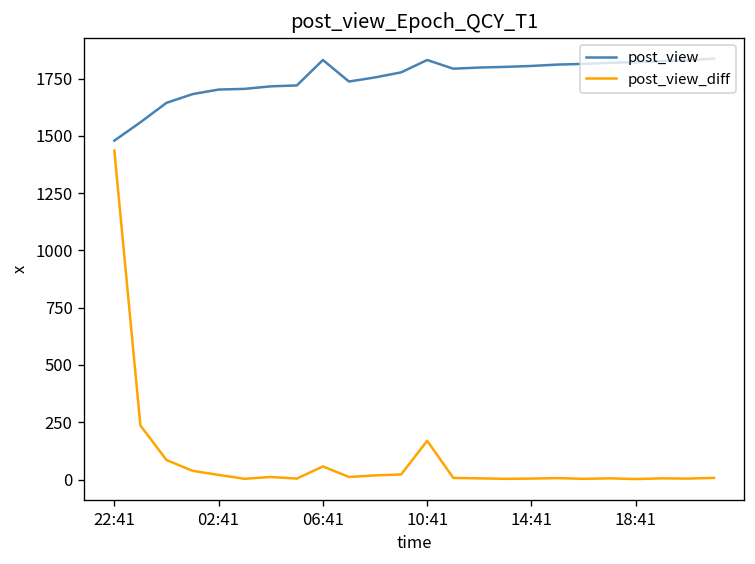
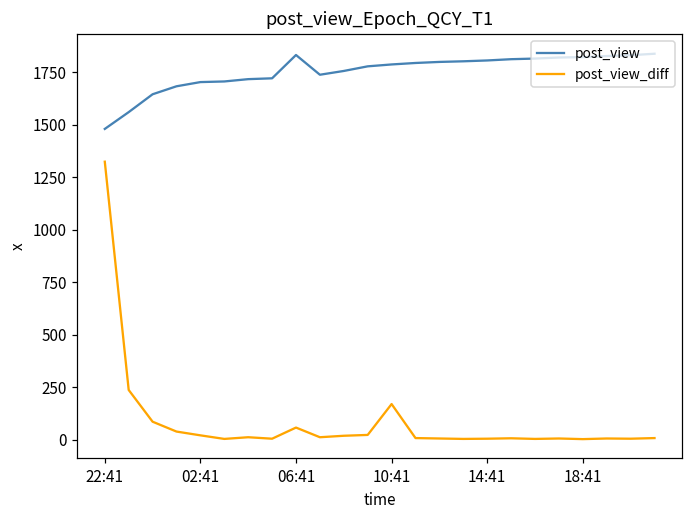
post_view_diff, 22:41: 1440 -> 1320
post_view, 10:41: 1830 -> 1790
